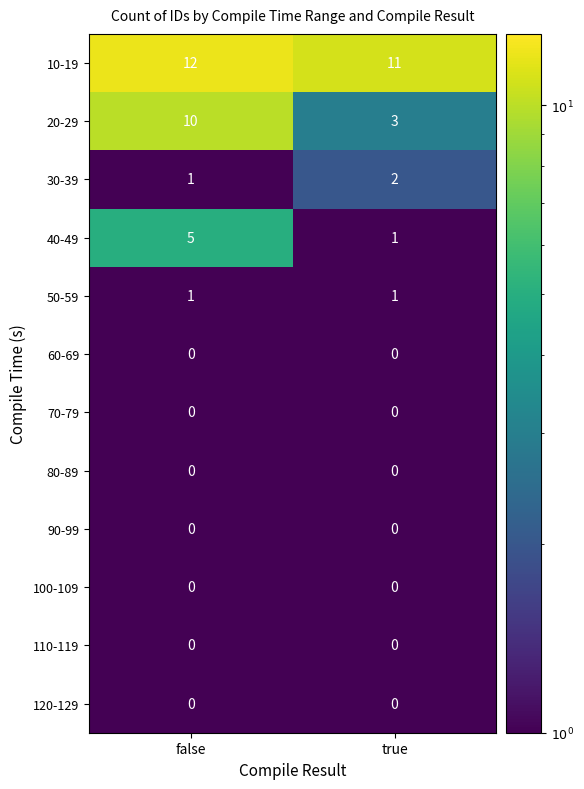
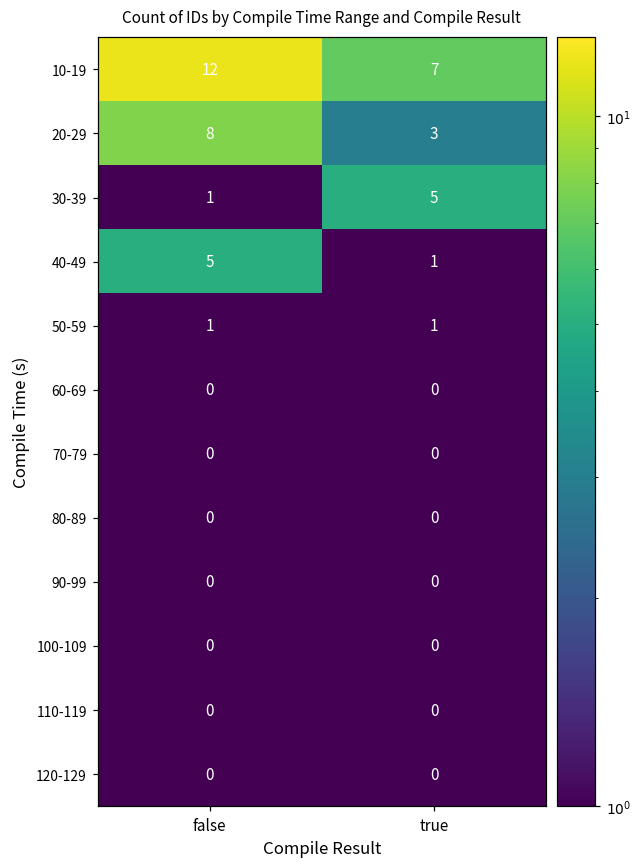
10-19, true: 11 -> 7
20-29, false: 10 -> 8
30-39, true: 2 -> 5
